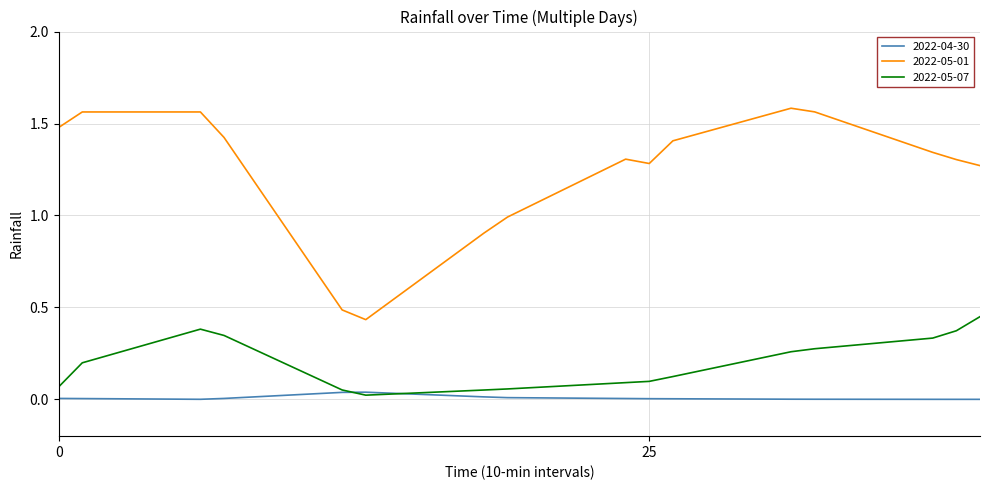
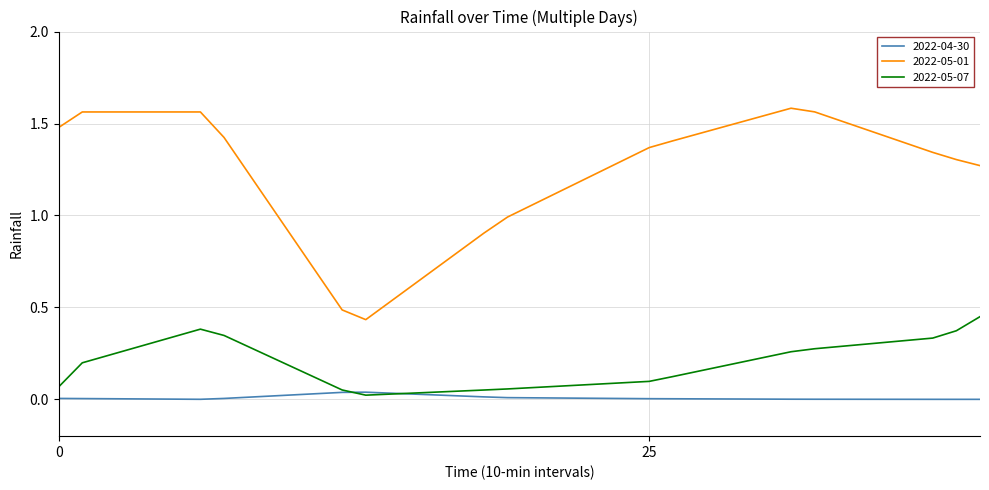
2022-05-01, 25: 1.28 -> 1.37
